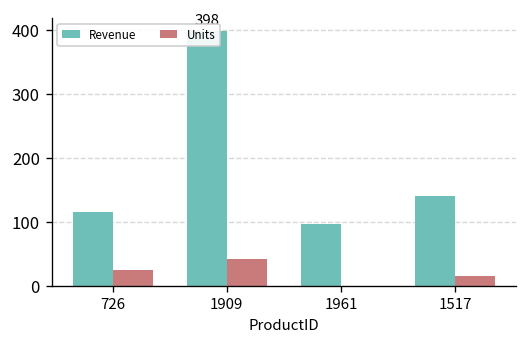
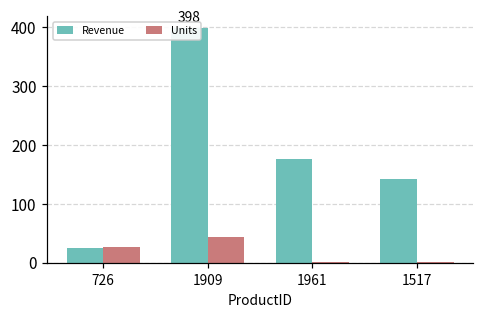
Revenue, 726: 120 -> 20
Revenue, 1961: 100 -> 180
Units, 1517: 20 -> 0
